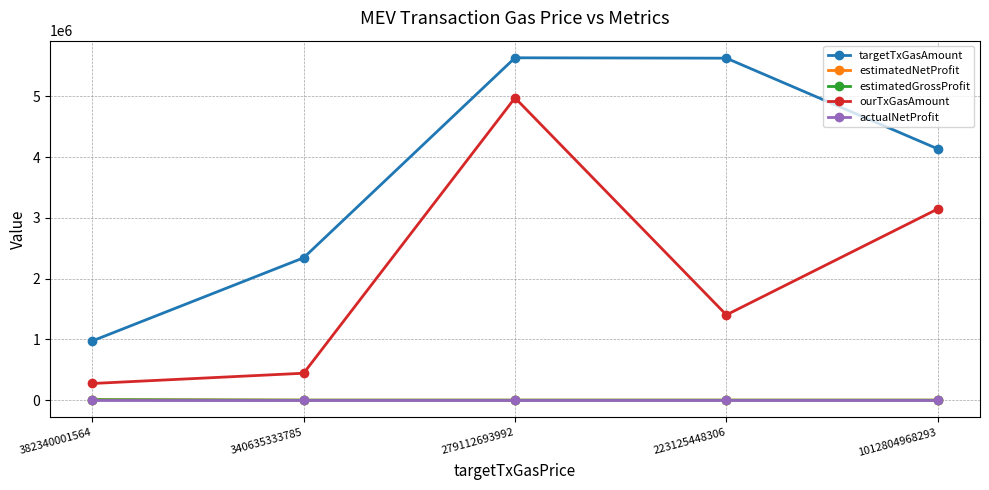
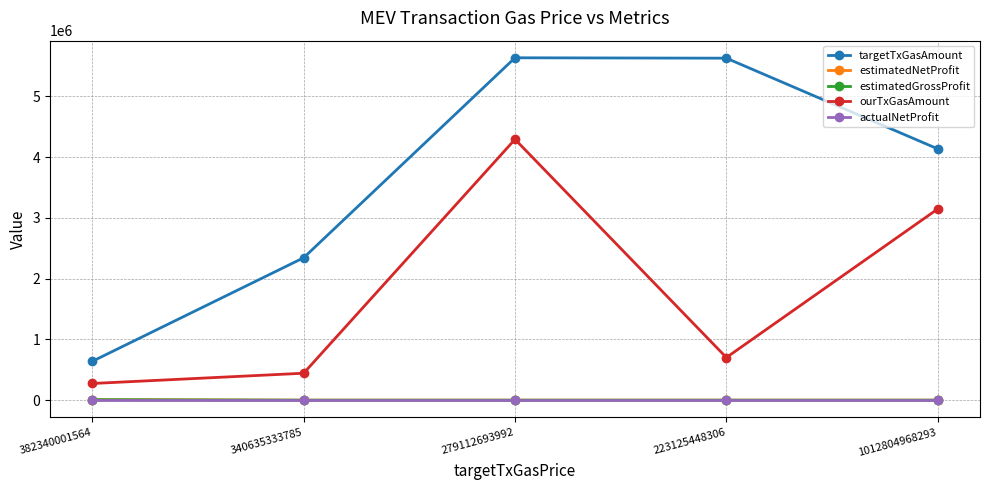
targetTxGasAmount, 382340001564: 1000000 -> 600000
ourTxGasAmount, 279112693992: 5000000 -> 4300000
ourTxGasAmount, 223125448306: 1400000 -> 700000
